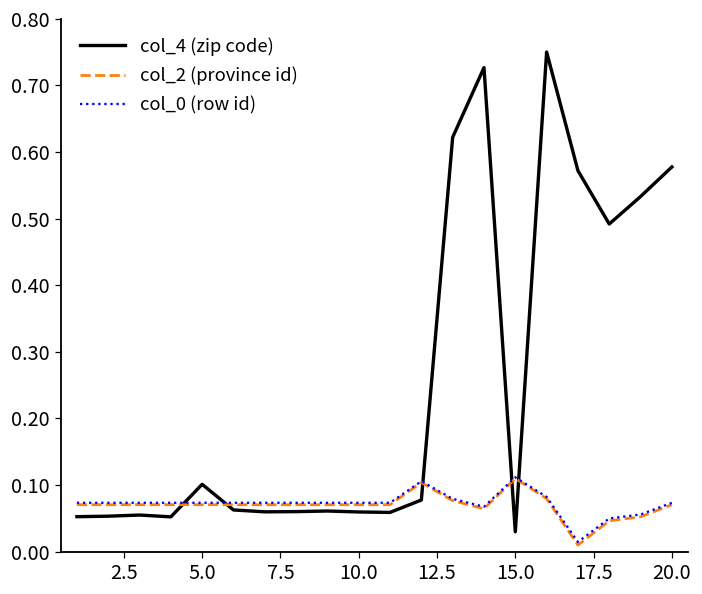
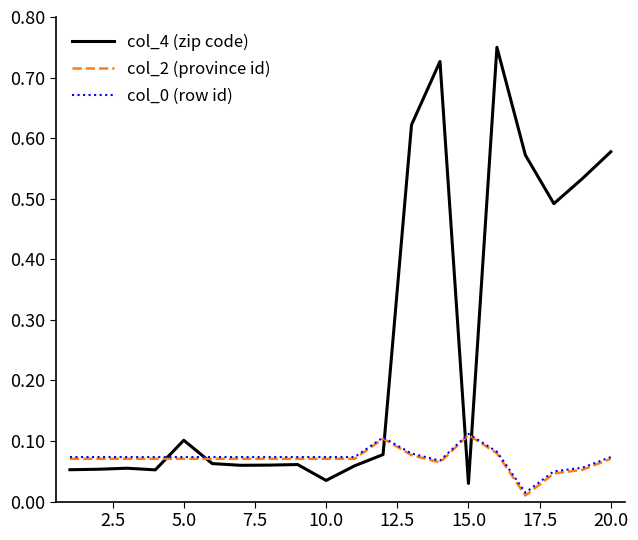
col_4 (zip code), 10.0: 0.06 -> 0.03
